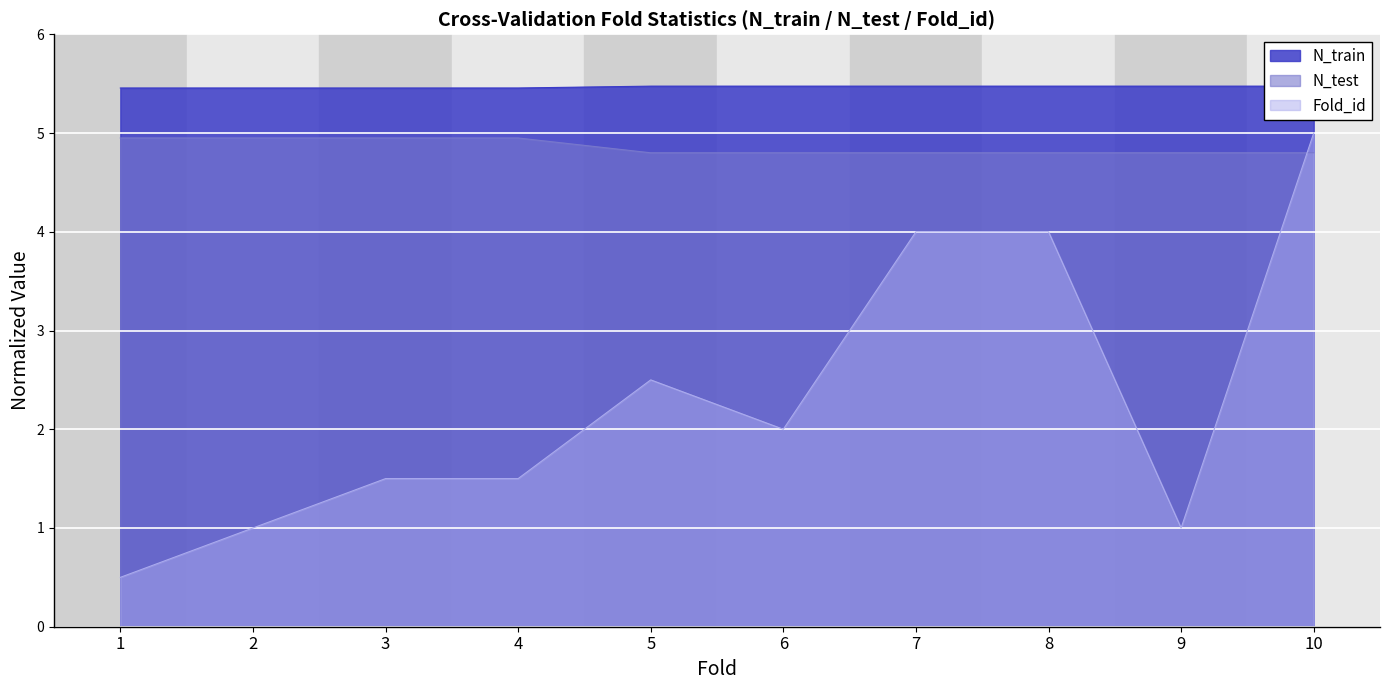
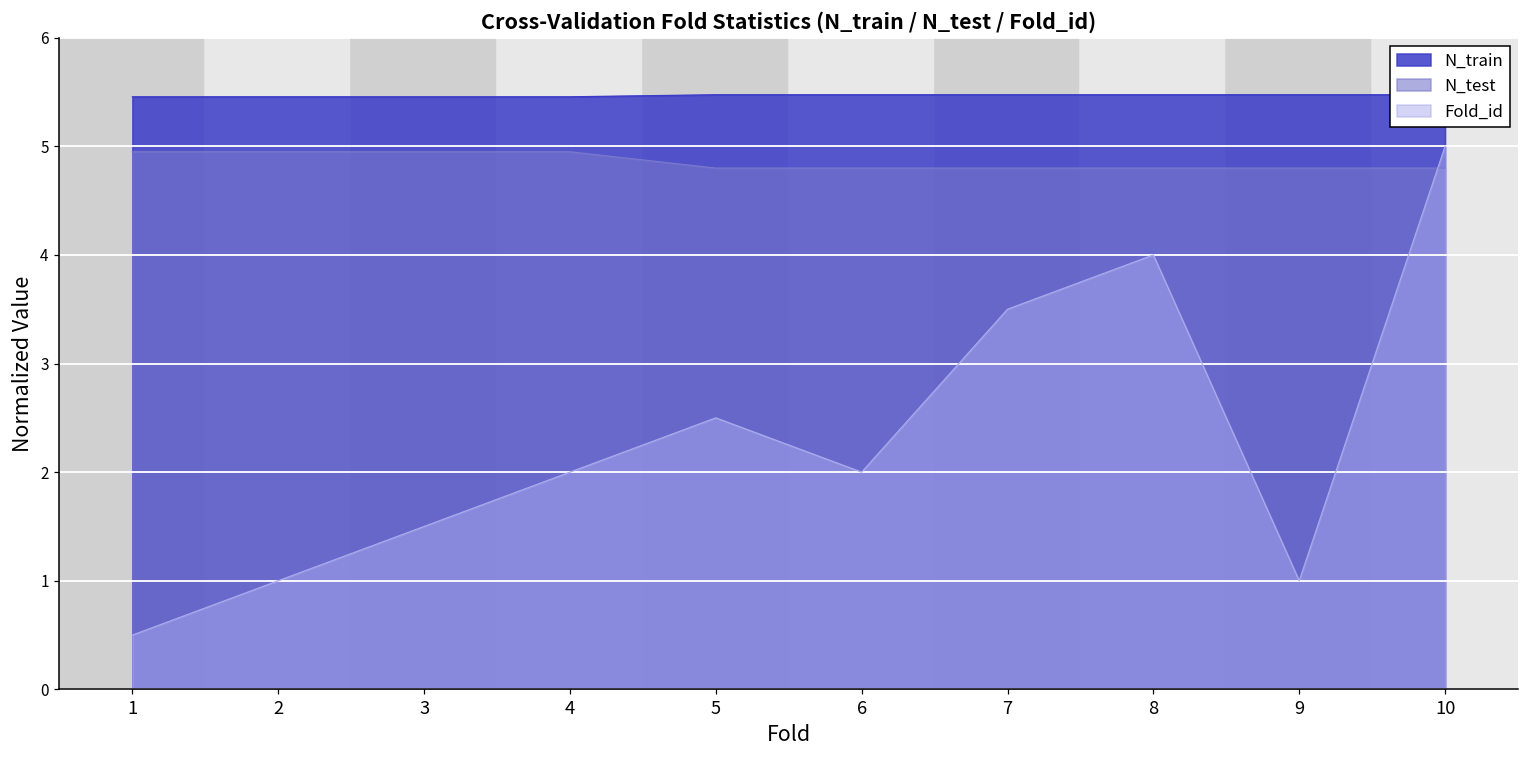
Fold_id, 4: 1.5 -> 2.0
Fold_id, 7: 4.0 -> 3.5
